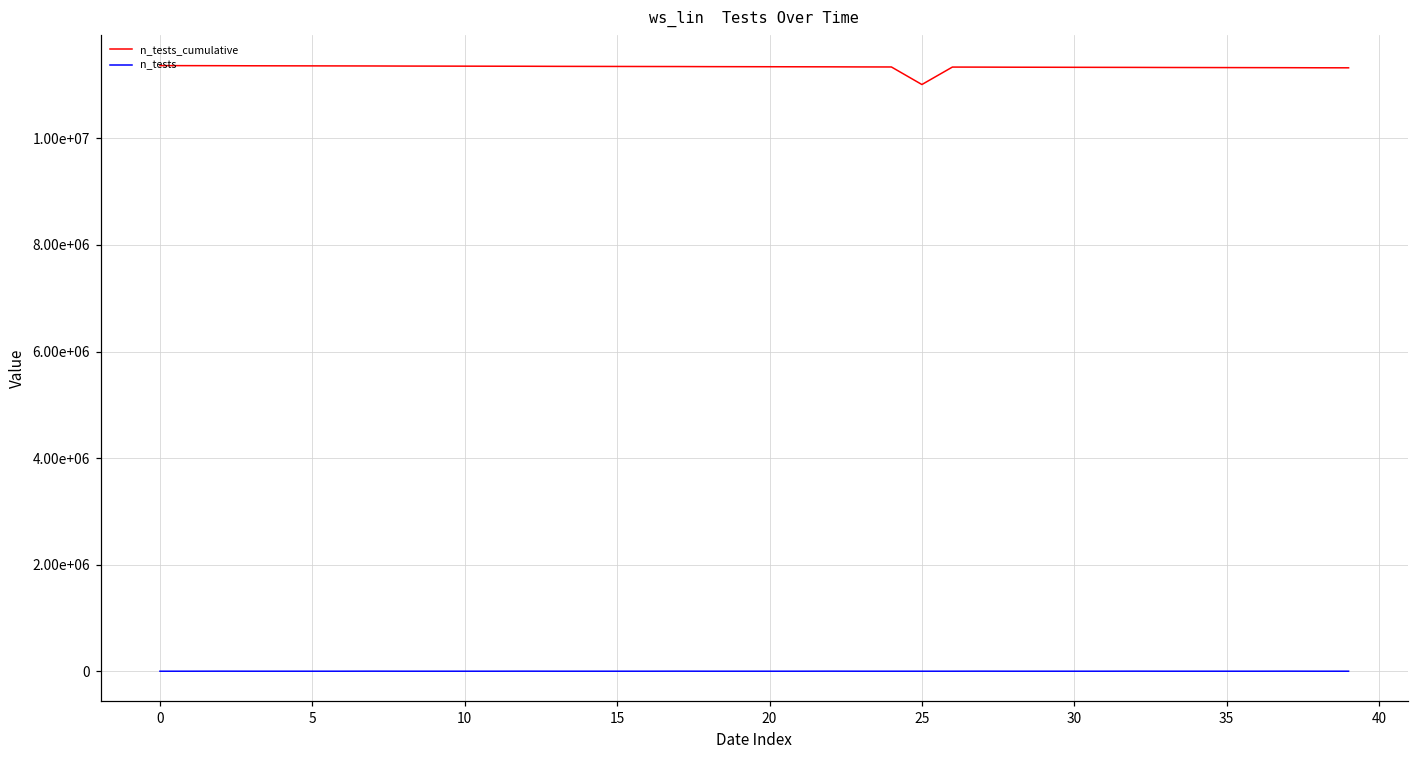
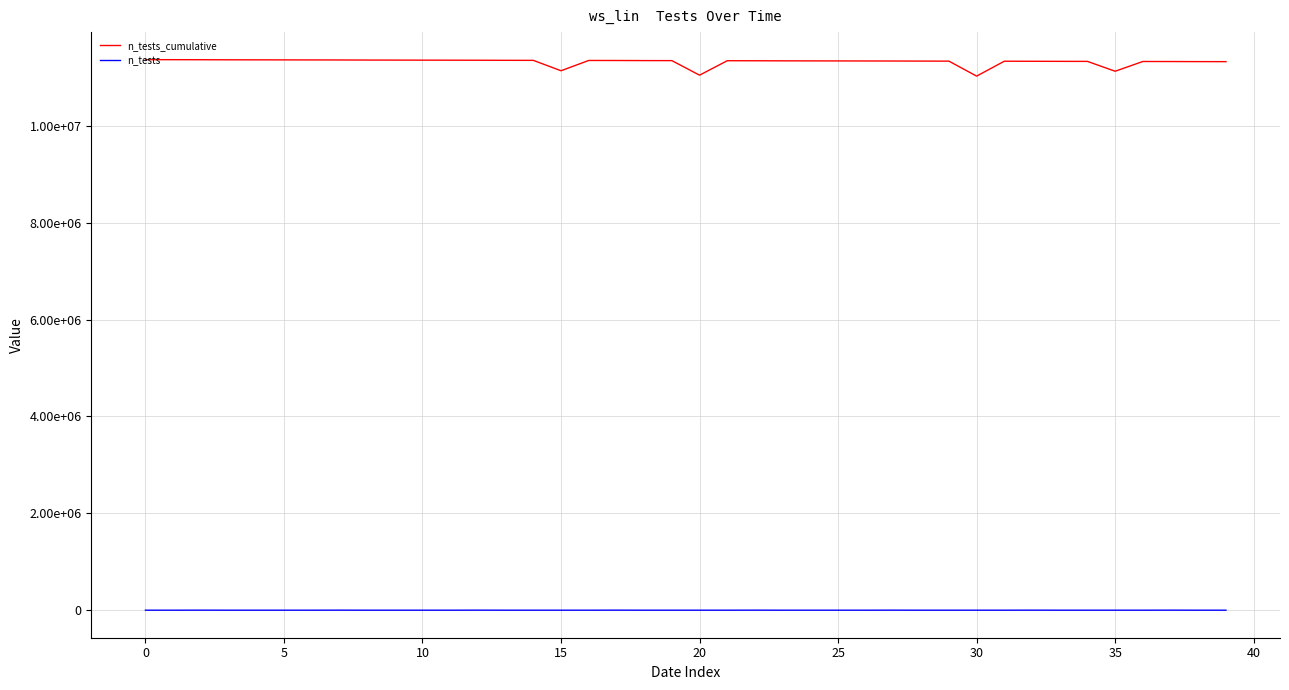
n_tests_cumulative, 15: 11400000 -> 11100000
n_tests_cumulative, 20: 11300000 -> 11000000
n_tests_cumulative, 25: 11000000 -> 11300000
n_tests_cumulative, 30: 11300000 -> 11000000
n_tests_cumulative, 35: 11300000 -> 11100000
